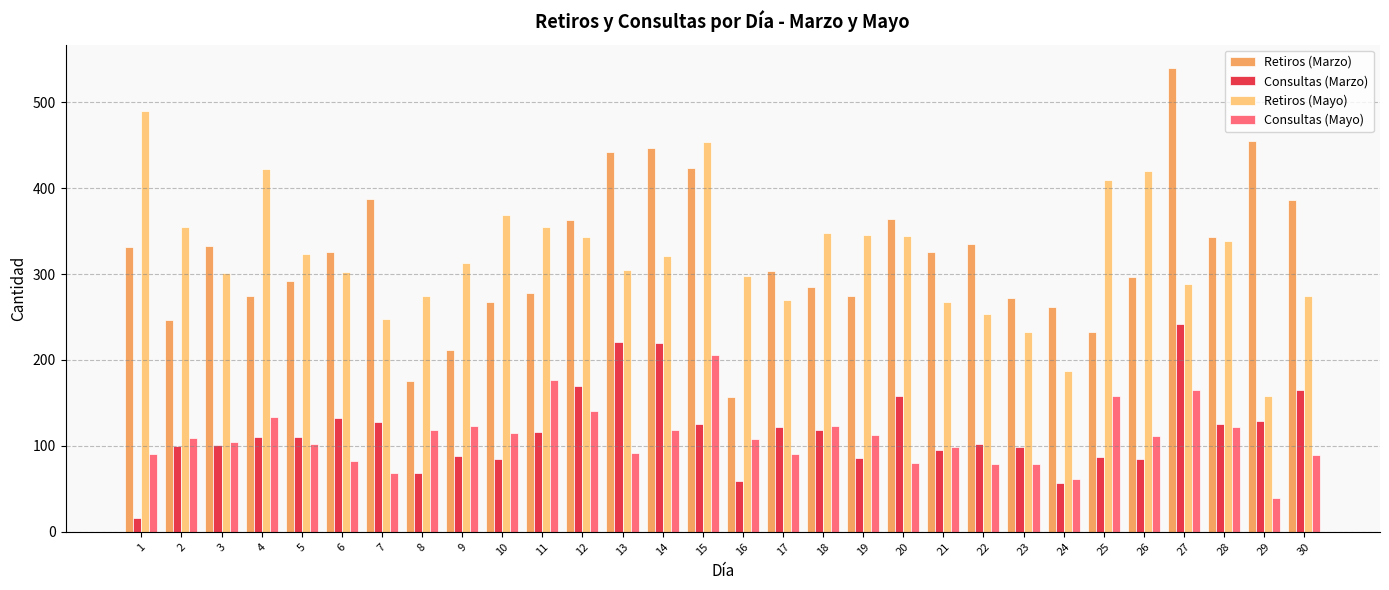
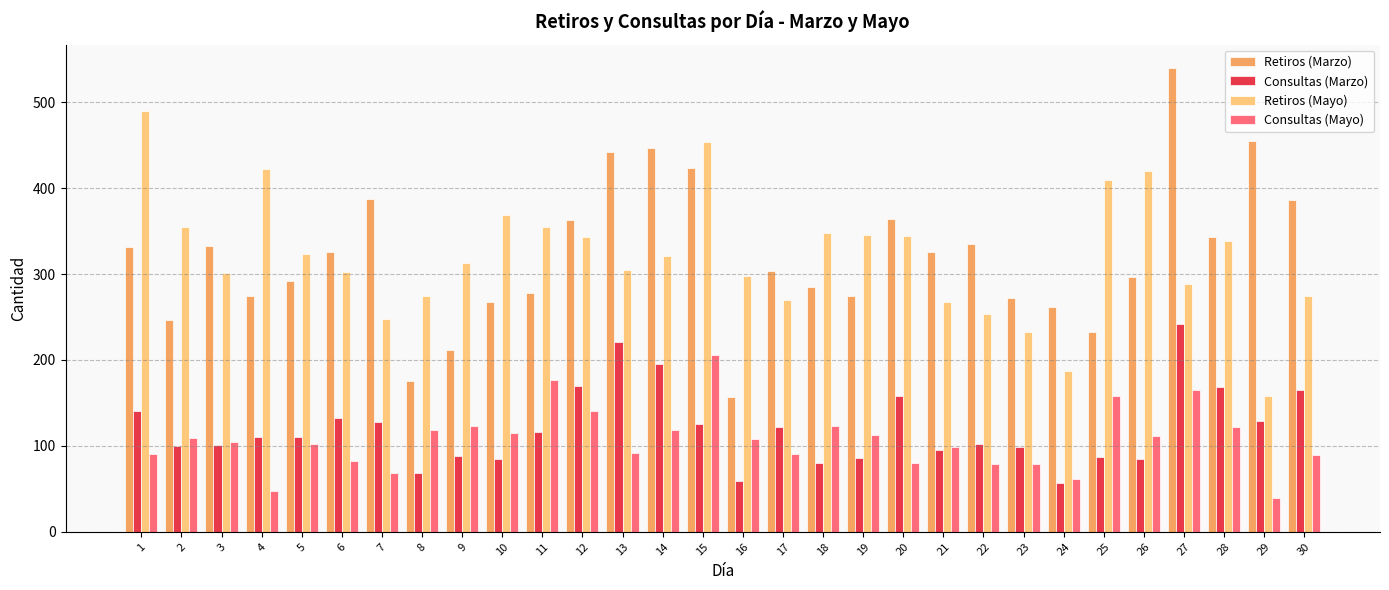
Consultas (Marzo), 1: 20 -> 140
Consultas (Mayo), 4: 130 -> 50
Consultas (Marzo), 14: 220 -> 200
Consultas (Marzo), 18: 120 -> 80
Consultas (Marzo), 28: 130 -> 170
